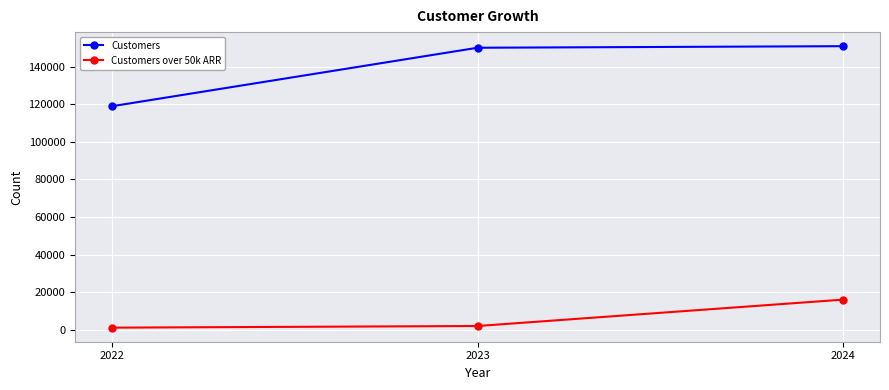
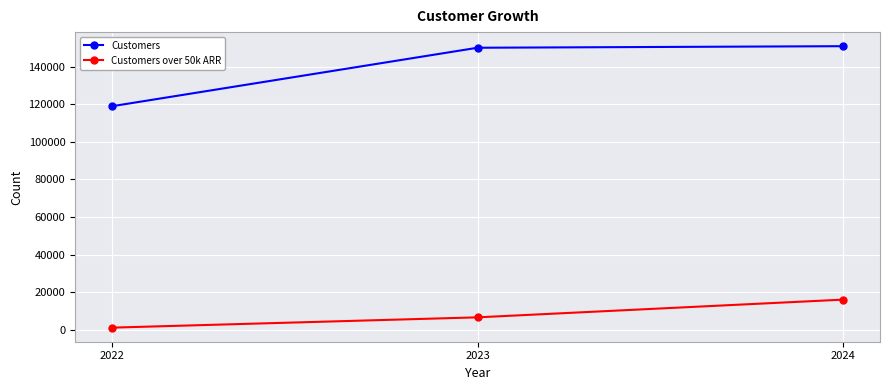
Customers over 50k ARR, 2023: 2000 -> 7000
